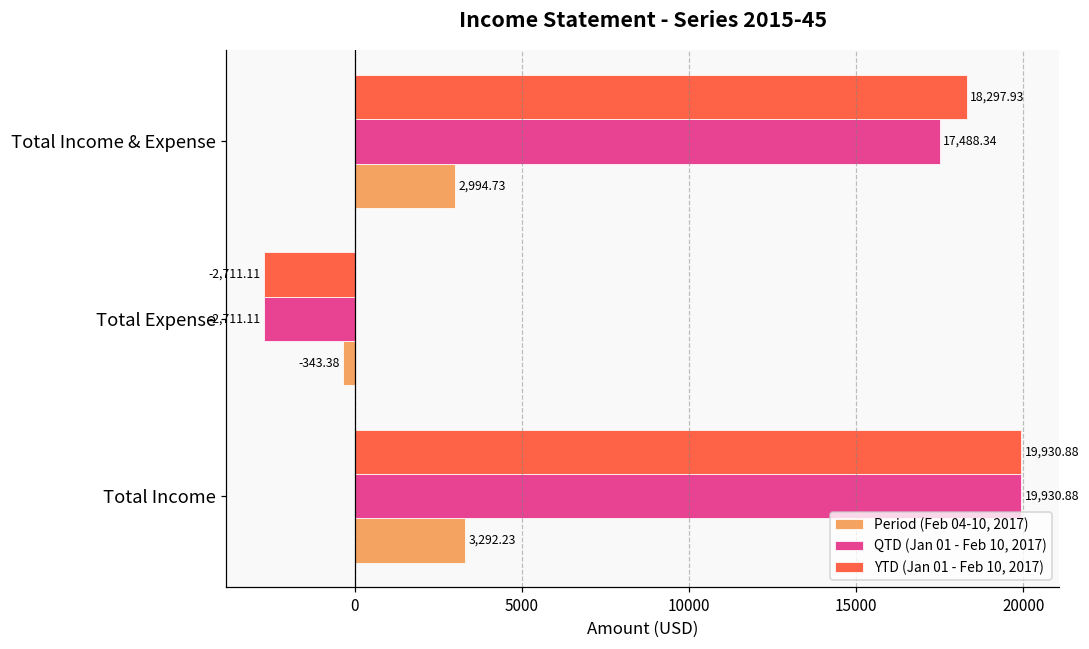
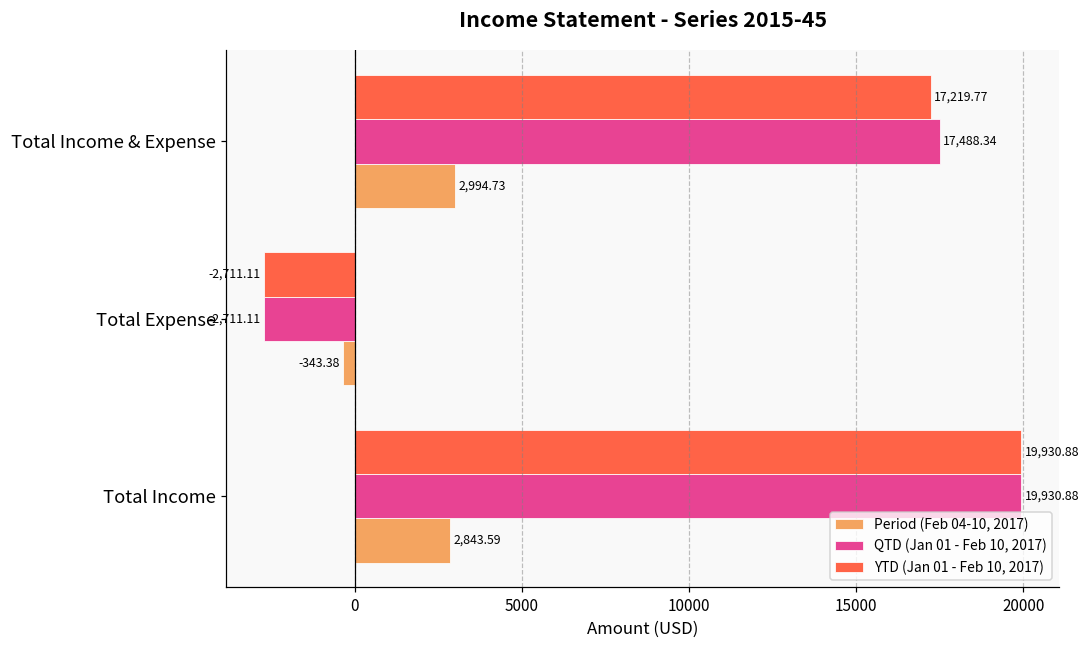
YTD (Jan 01 - Feb 10, 2017), Total Income & Expense: 18,297.93 -> 17,219.77
Period (Feb 04-10, 2017), Total Income: 3,292.23 -> 2,843.59
